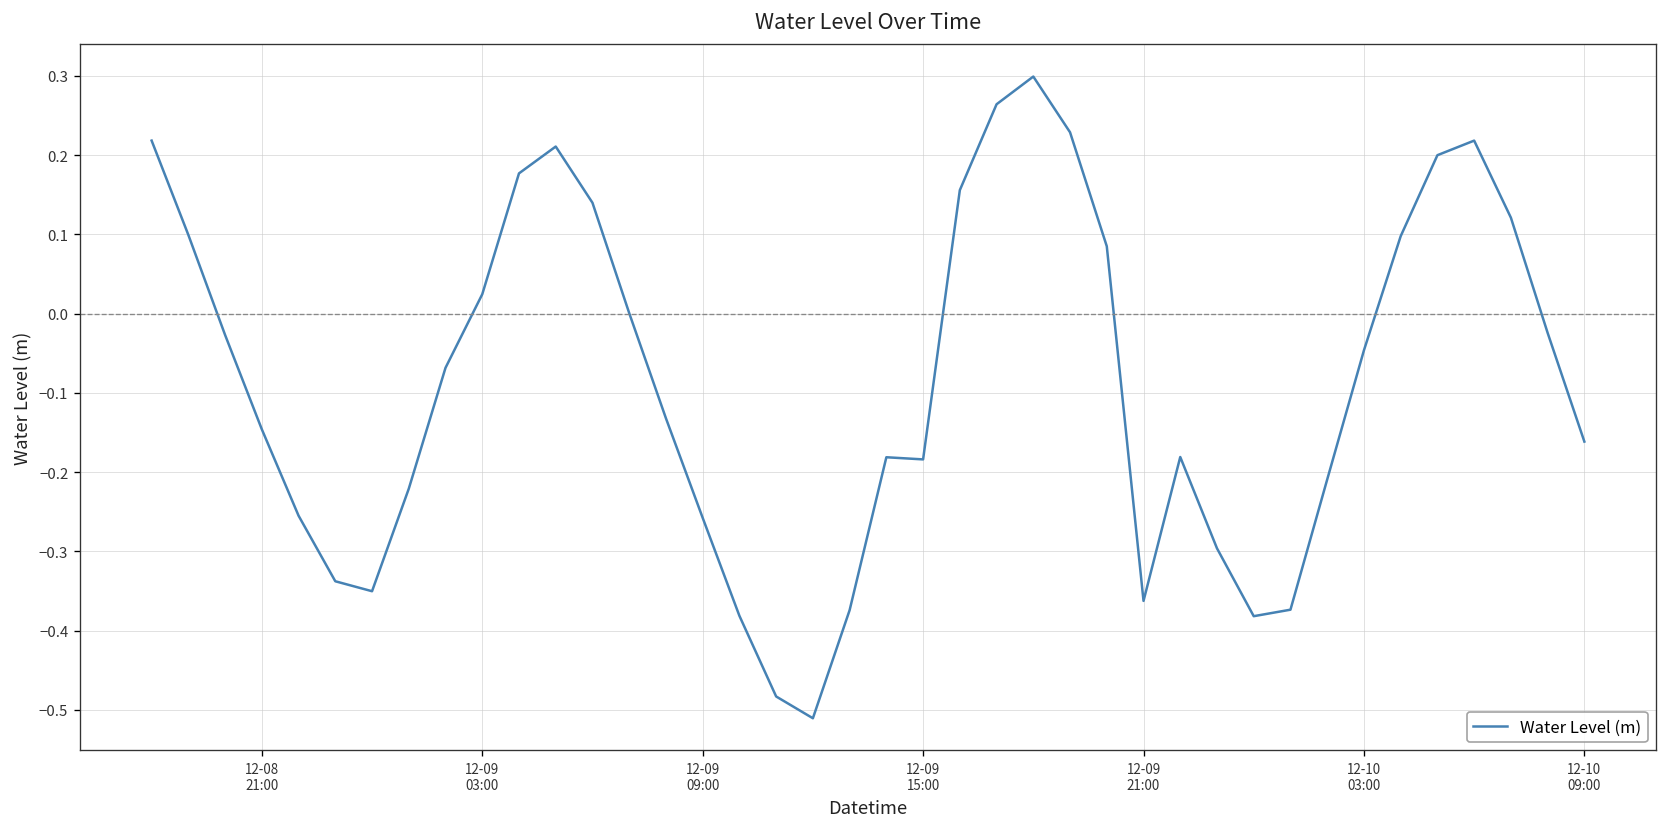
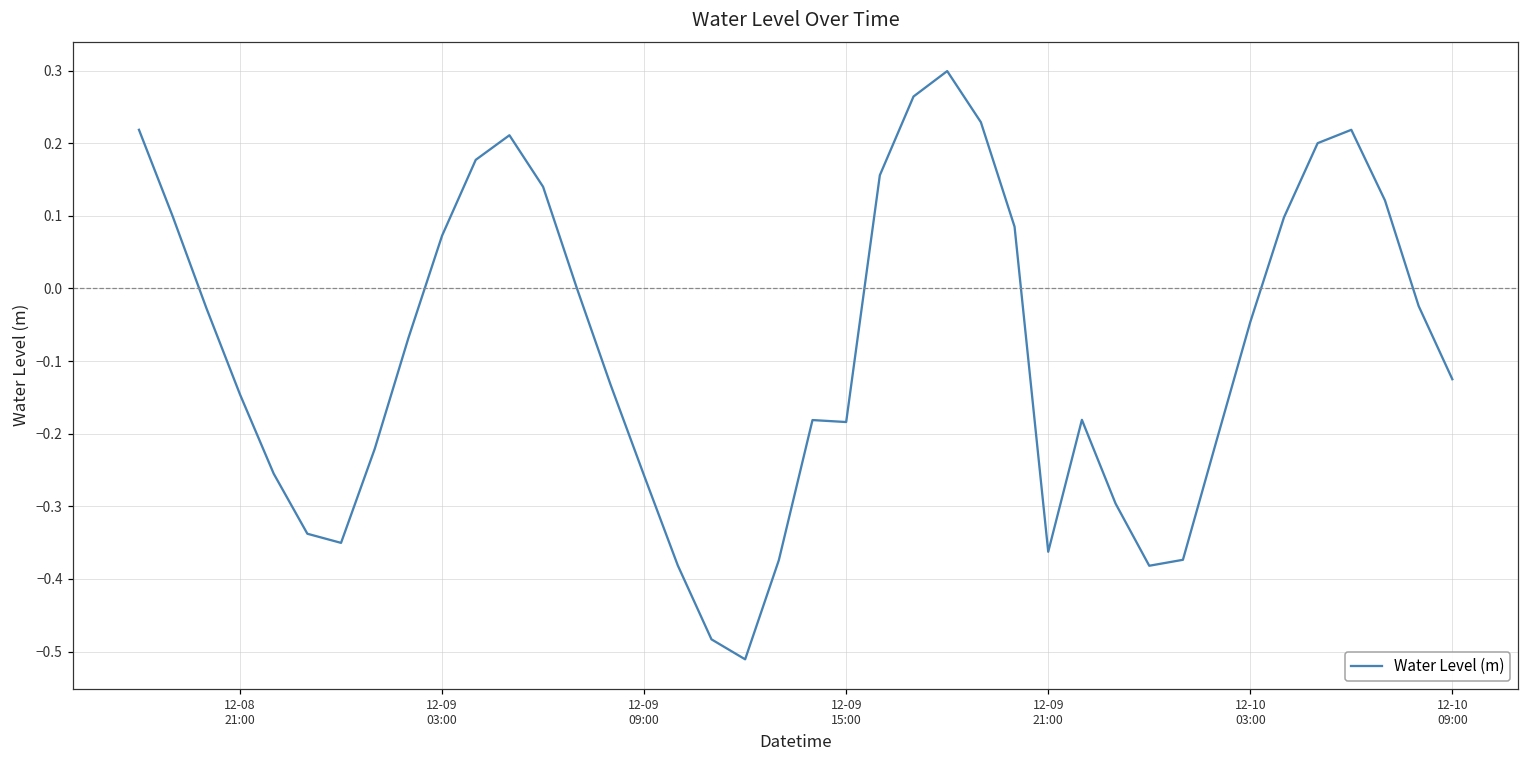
12-09 03:00: 0.02 -> 0.07
12-10 09:00: -0.16 -> -0.12
